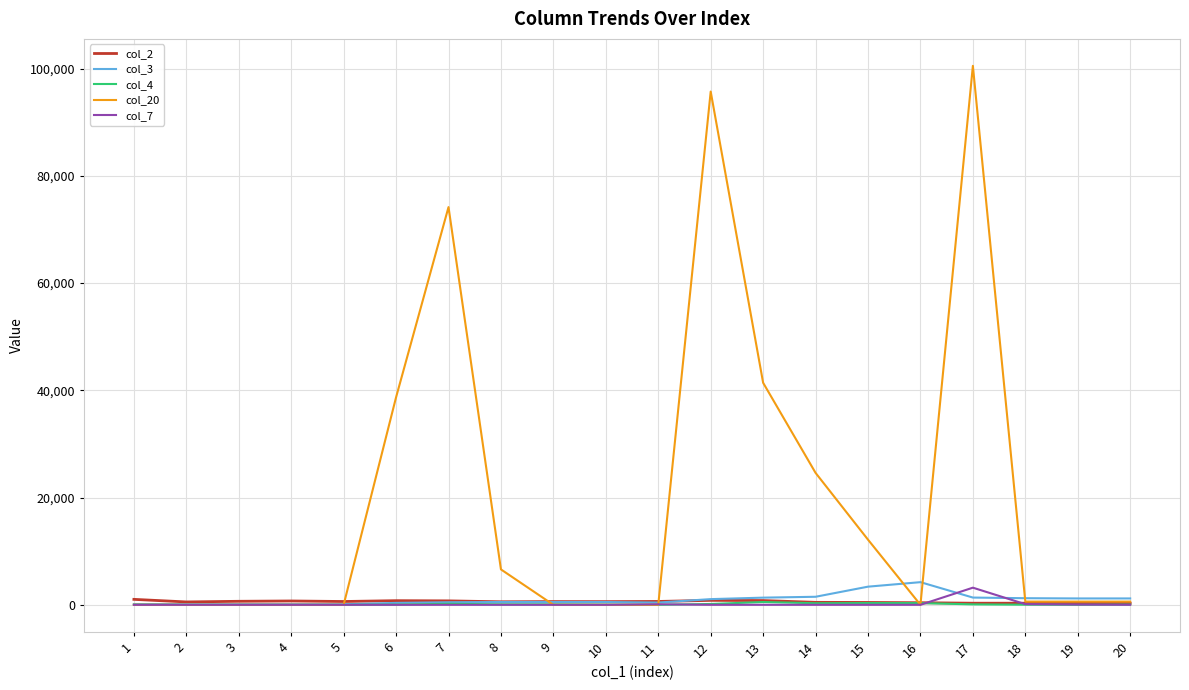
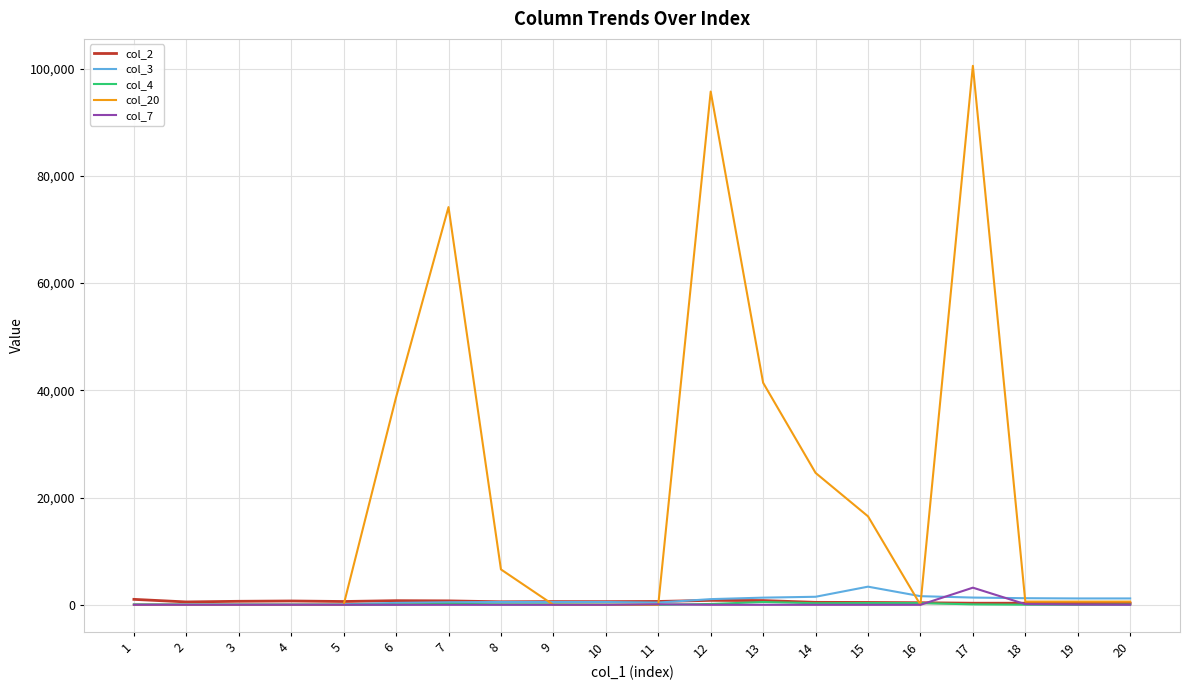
col_20, 15: 12,000 -> 17,000
col_3, 16: 4,000 -> 2,000
